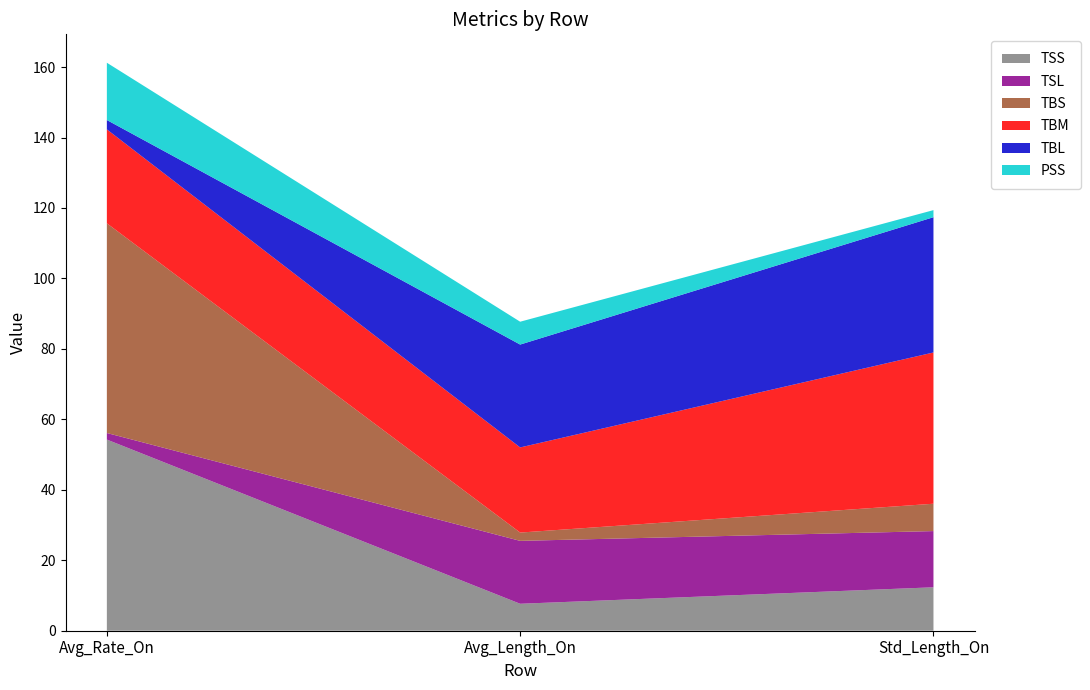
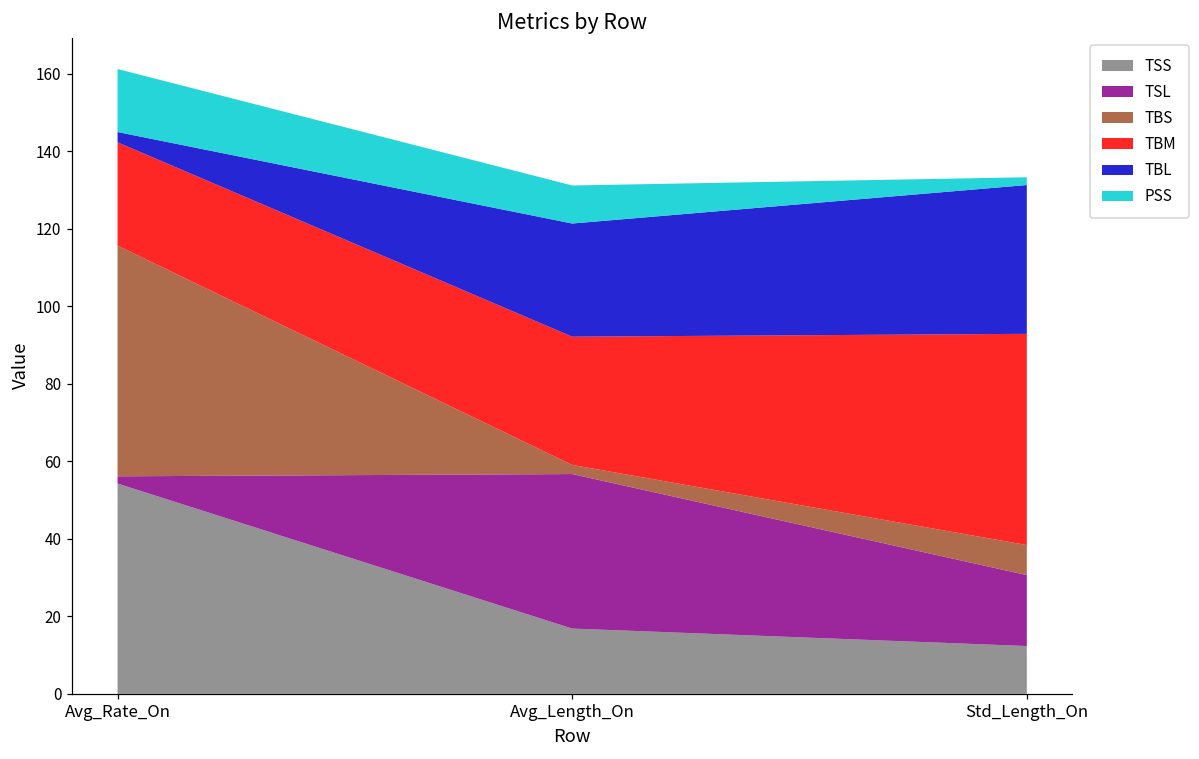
TSS, Avg_Length_On: 8 -> 17
TSL, Avg_Length_On: 18 -> 40
TBM, Avg_Length_On: 24 -> 33
PSS, Avg_Length_On: 6 -> 10
TSL, Std_Length_On: 16 -> 18
TBM, Std_Length_On: 43 -> 54
